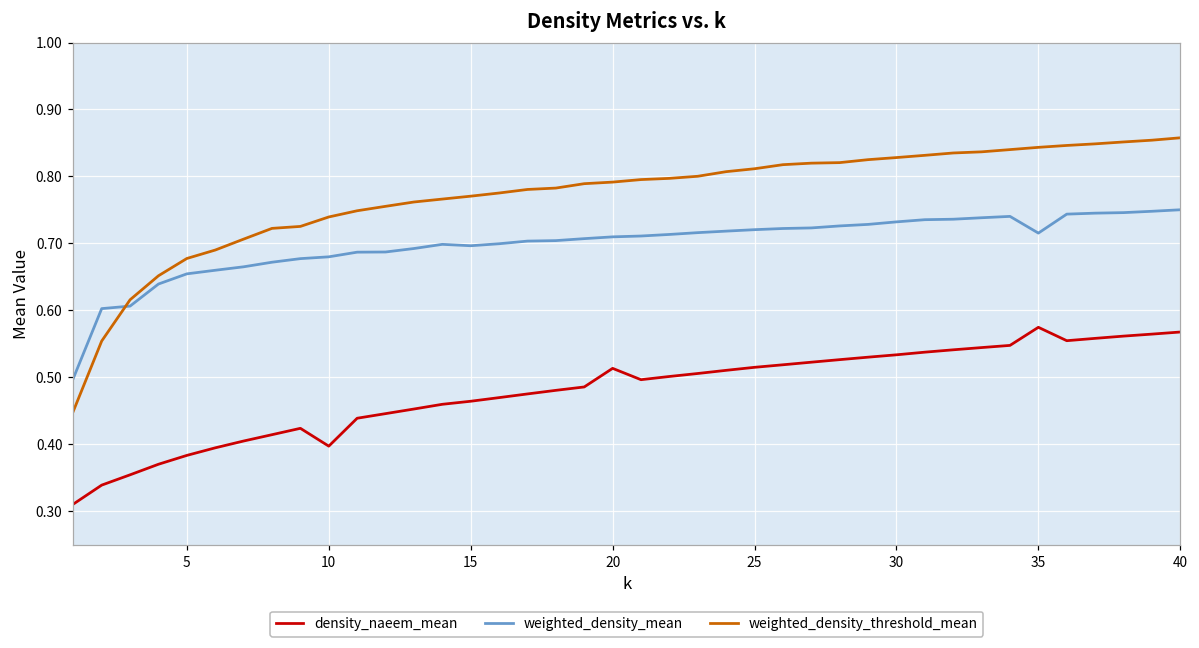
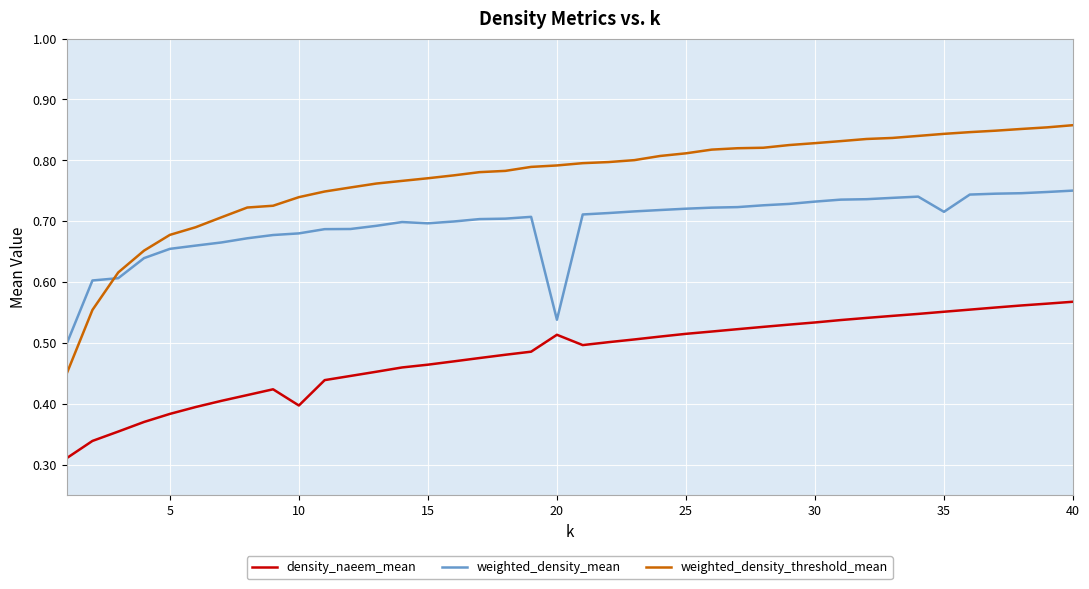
weighted_density_mean, 20: 0.71 -> 0.54
density_naeem_mean, 35: 0.57 -> 0.55
